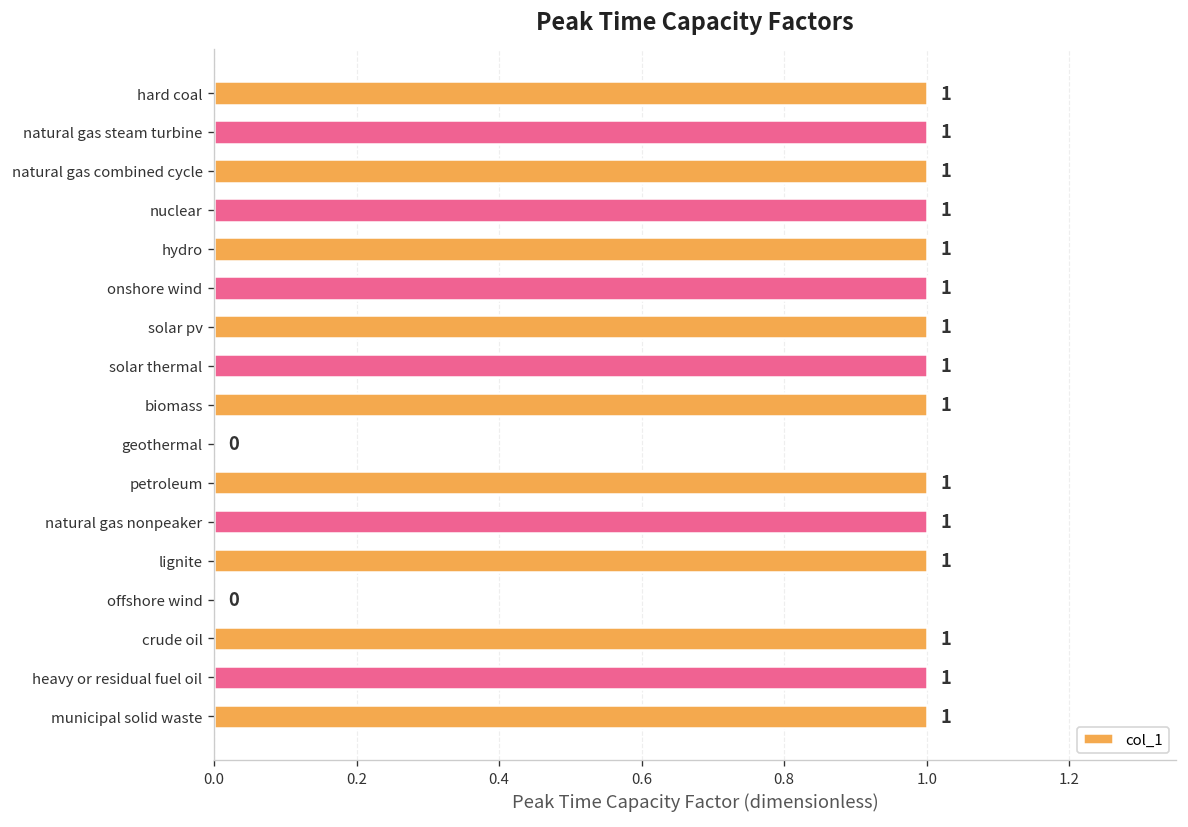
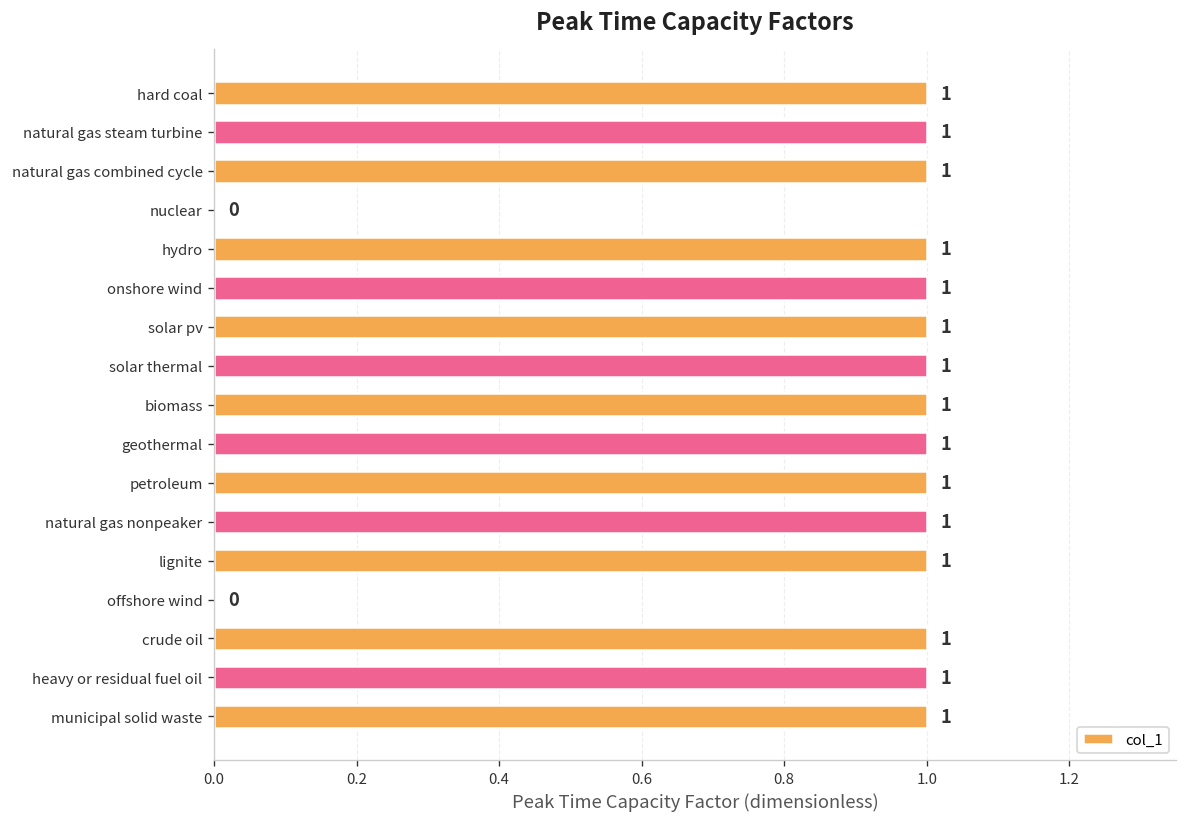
nuclear: 1 -> 0
geothermal: 0 -> 1
